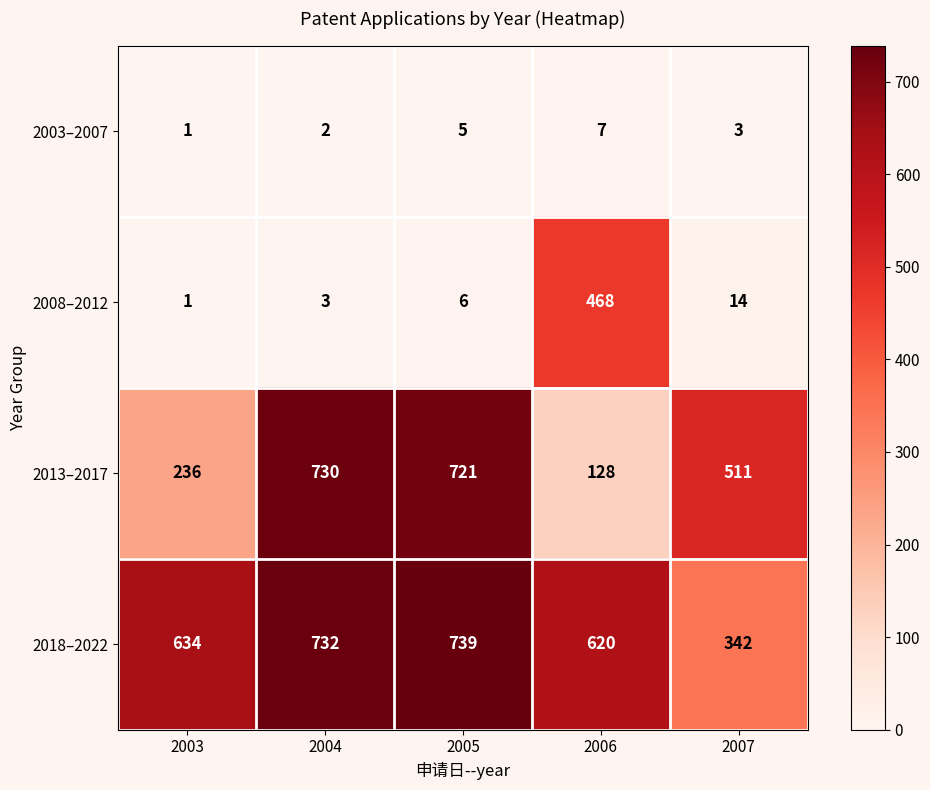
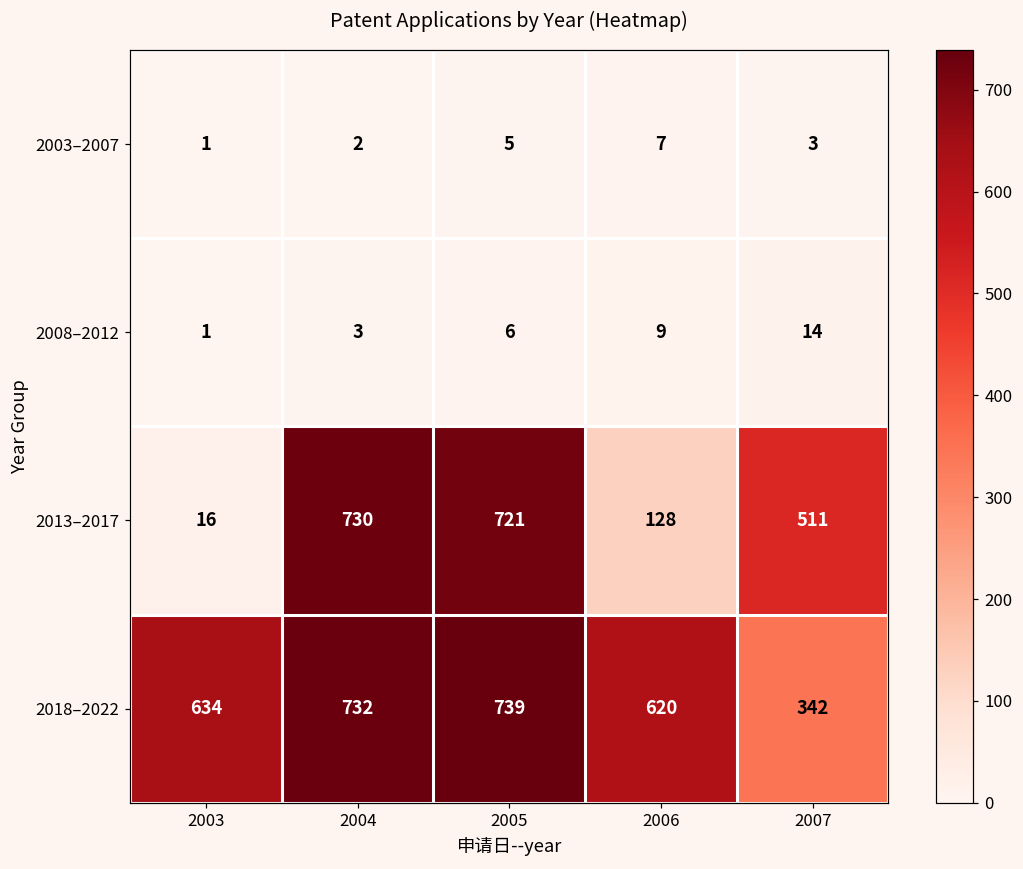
2008–2012, 2006: 468 -> 9
2013–2017, 2003: 236 -> 16
